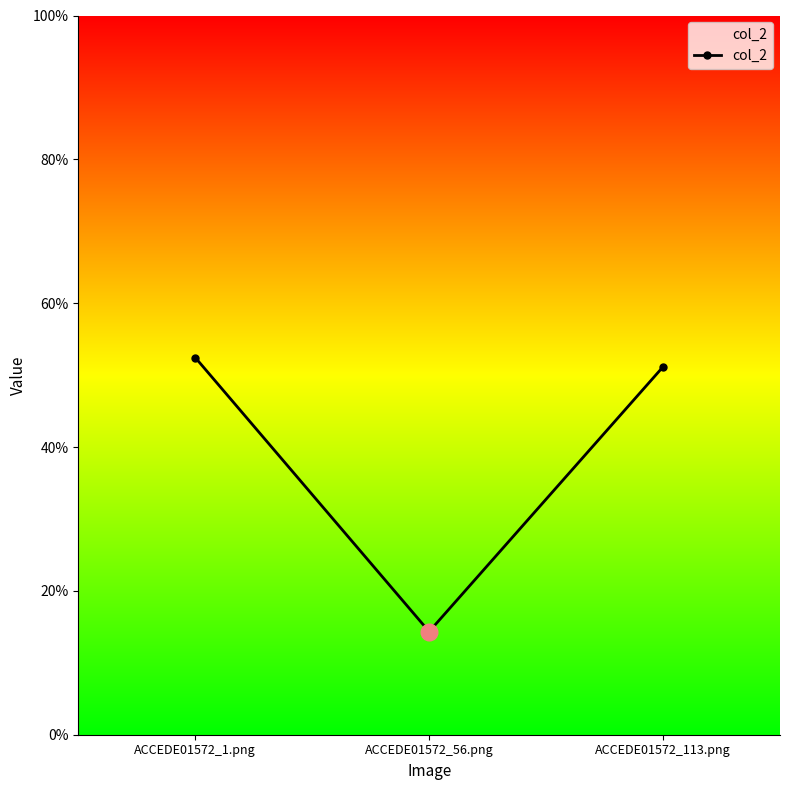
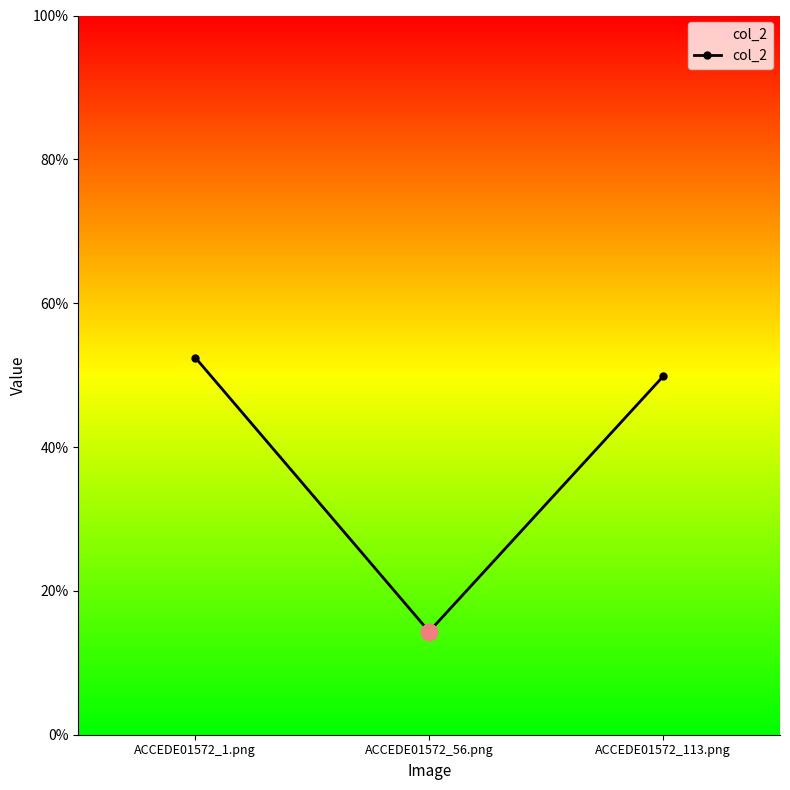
col_2, ACCEDE01572_113.png: 51% -> 50%
